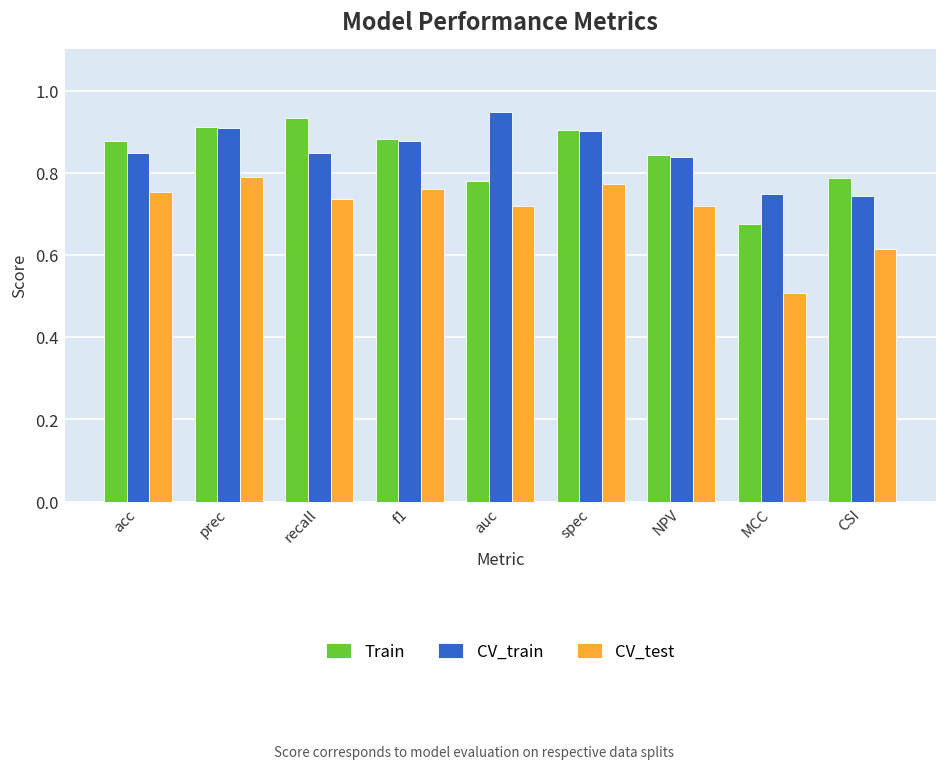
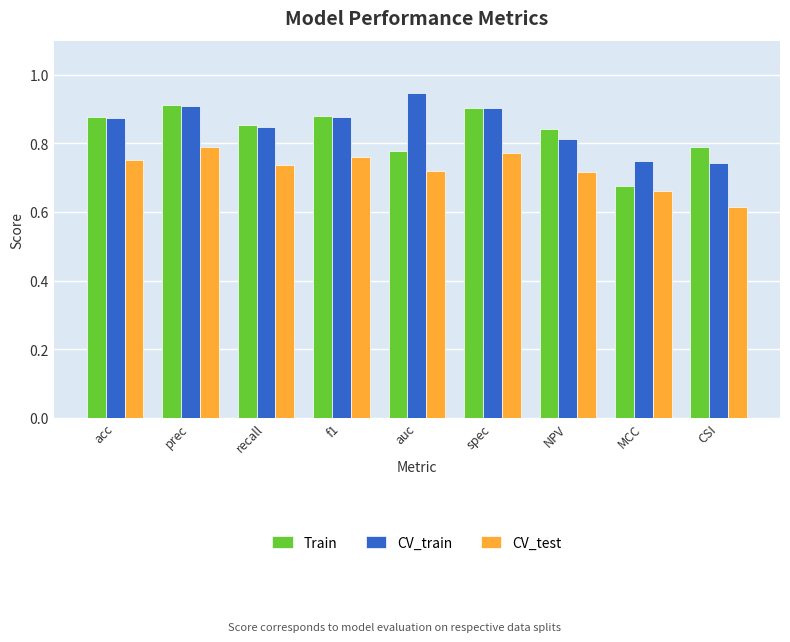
CV_train, acc: 0.85 -> 0.87
Train, recall: 0.93 -> 0.85
CV_train, NPV: 0.84 -> 0.81
CV_test, MCC: 0.51 -> 0.66
